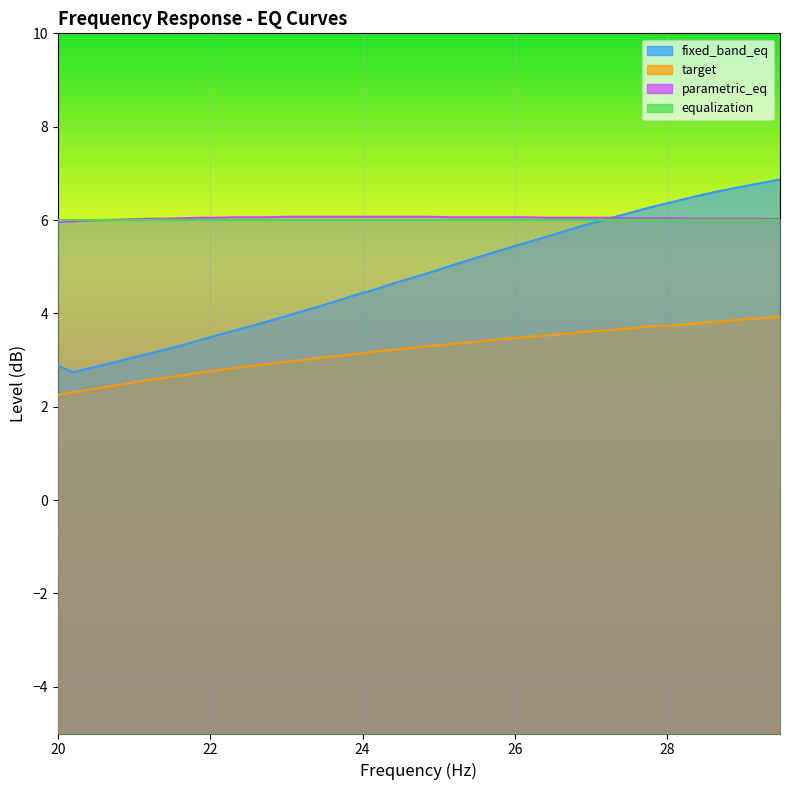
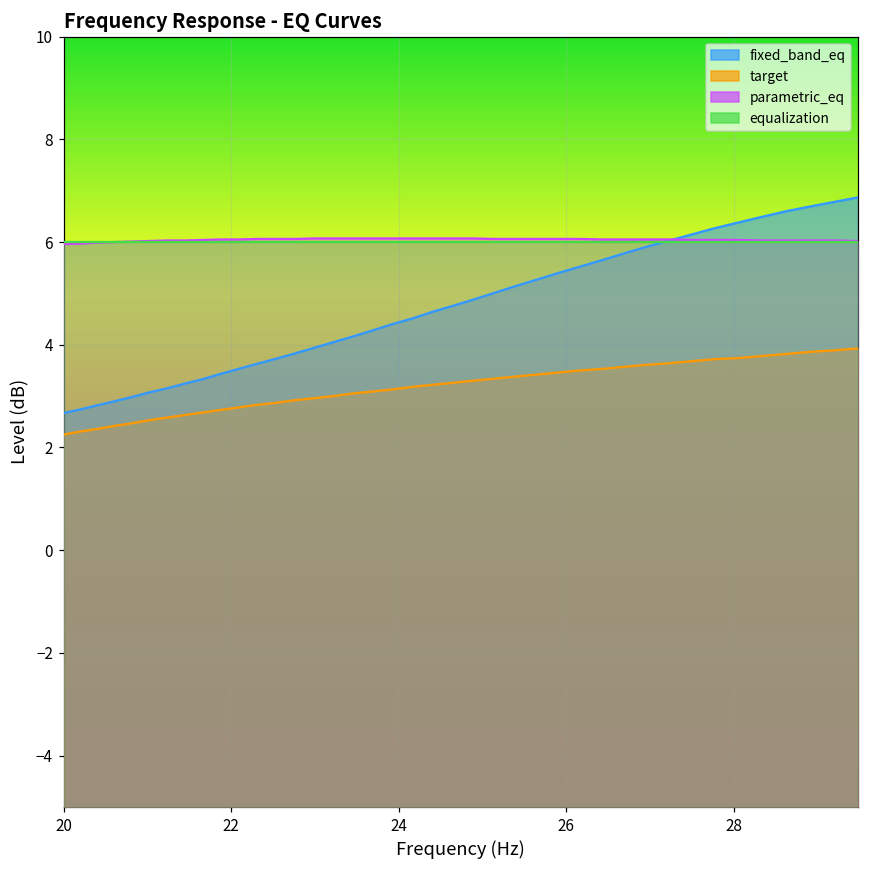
fixed_band_eq, 20: 2.9 -> 2.7
